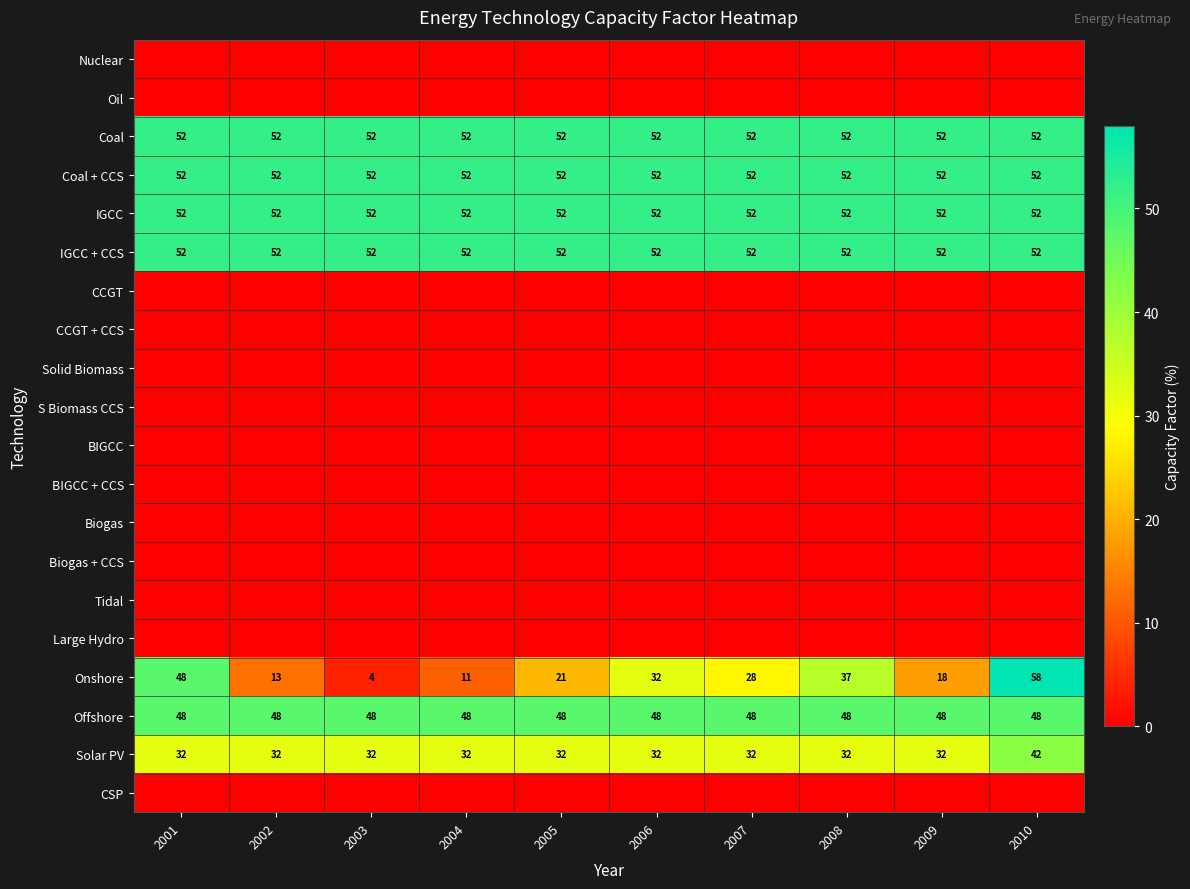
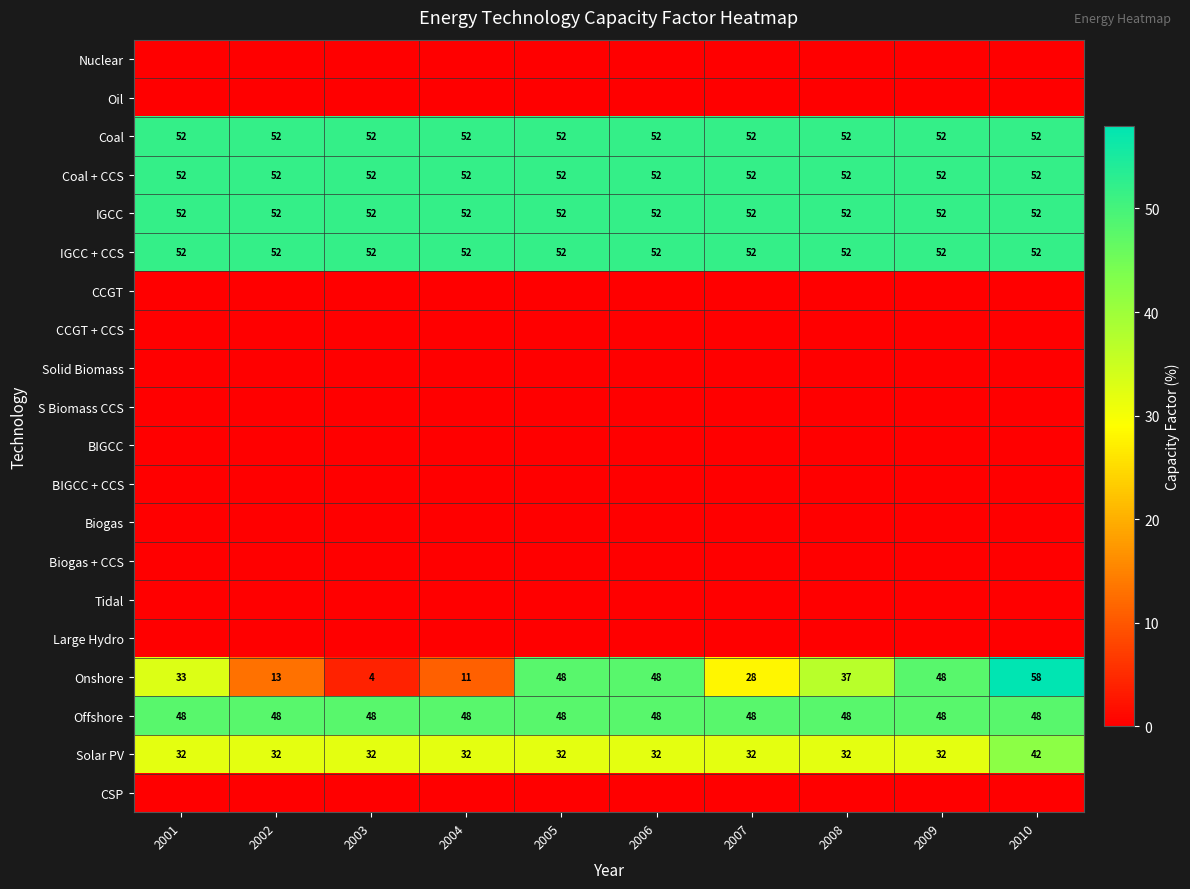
Onshore, 2001: 48 -> 33
Onshore, 2005: 21 -> 48
Onshore, 2006: 32 -> 48
Onshore, 2009: 18 -> 48
